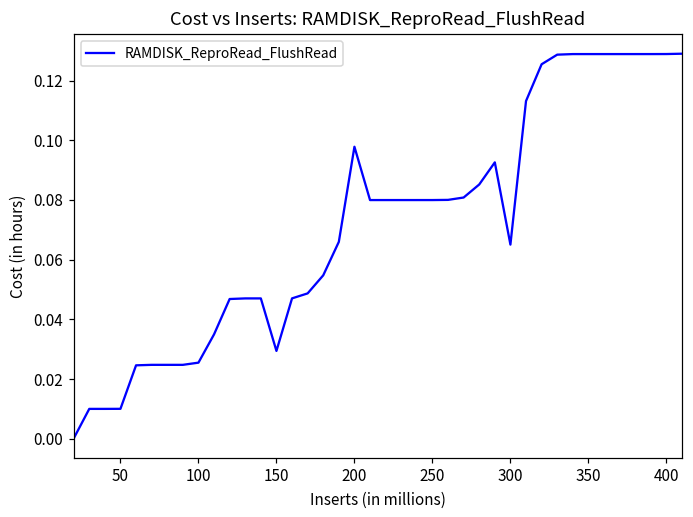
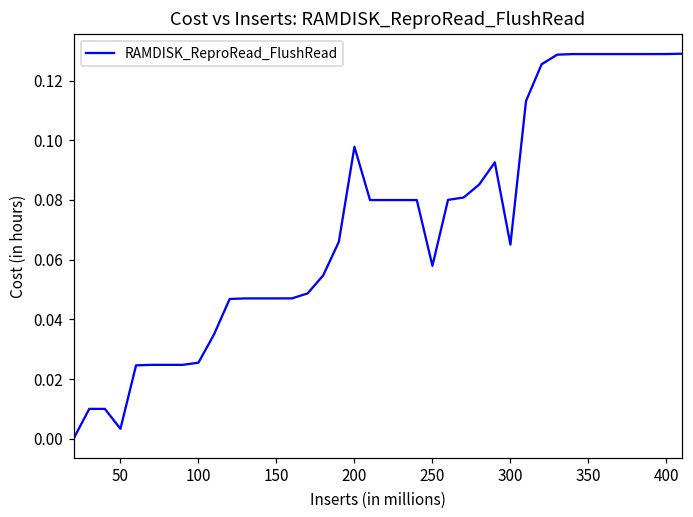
50: 0.010 -> 0.003
150: 0.029 -> 0.047
250: 0.080 -> 0.058
